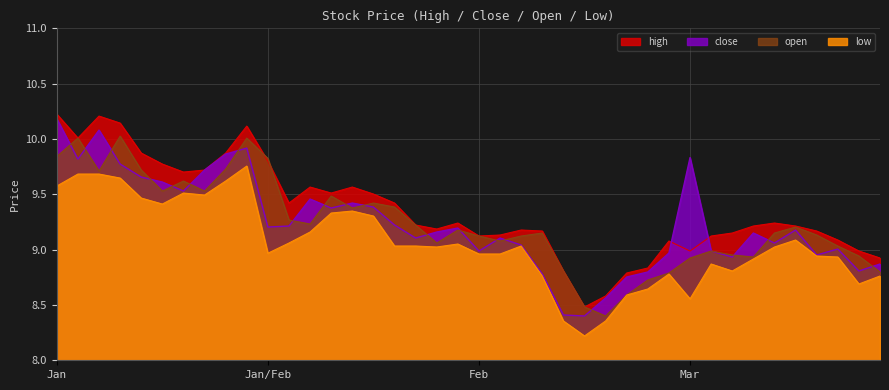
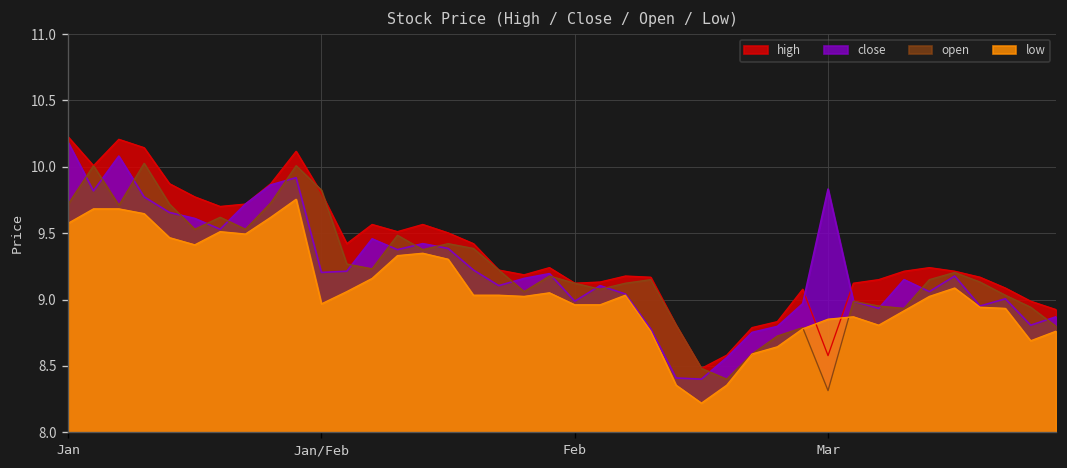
open, Jan: 9.84 -> 9.72
high, Mar: 8.99 -> 8.58
open, Mar: 8.92 -> 8.31
low, Mar: 8.56 -> 8.85
